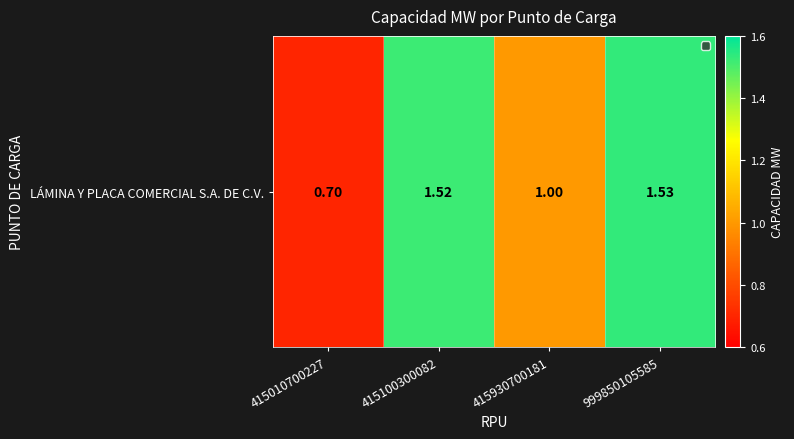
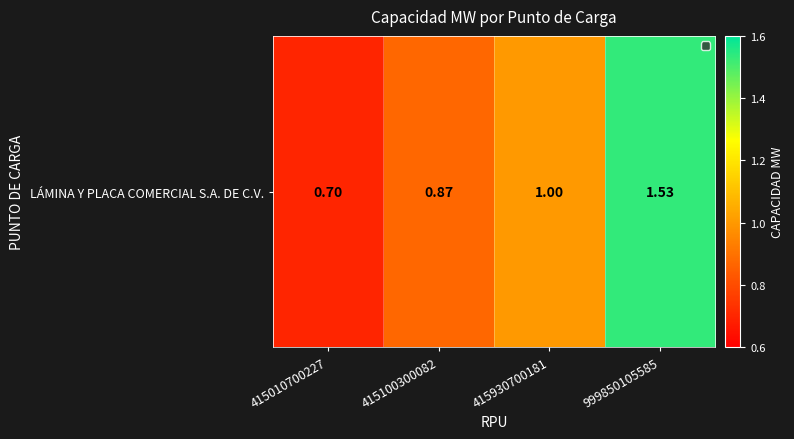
LÁMINA Y PLACA COMERCIAL S.A. DE C.V., 415100300082: 1.52 -> 0.87
